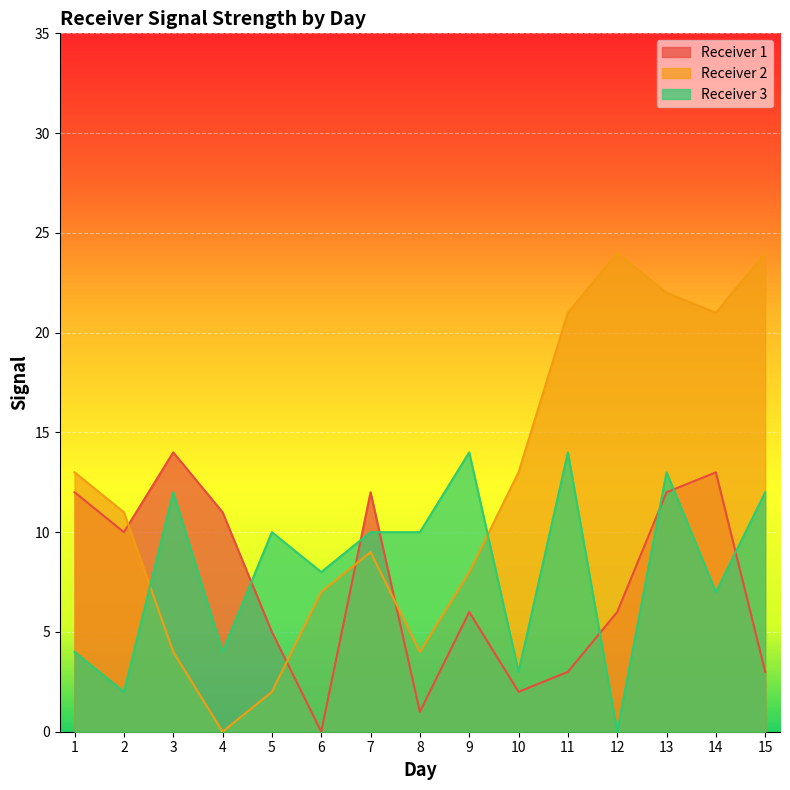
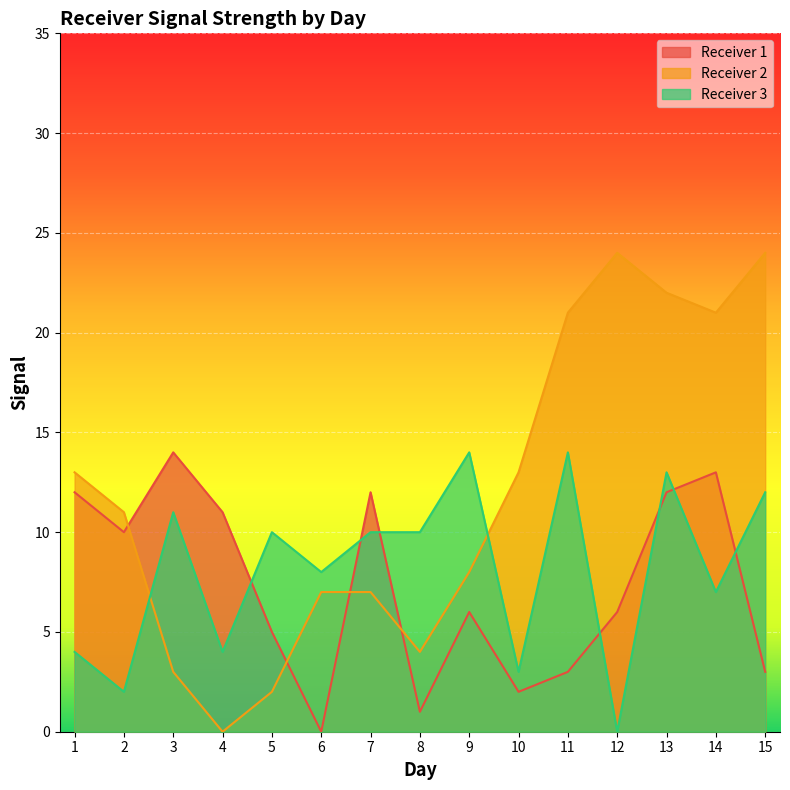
Receiver 2, 3: 4 -> 3
Receiver 3, 3: 12 -> 11
Receiver 2, 7: 9 -> 7
